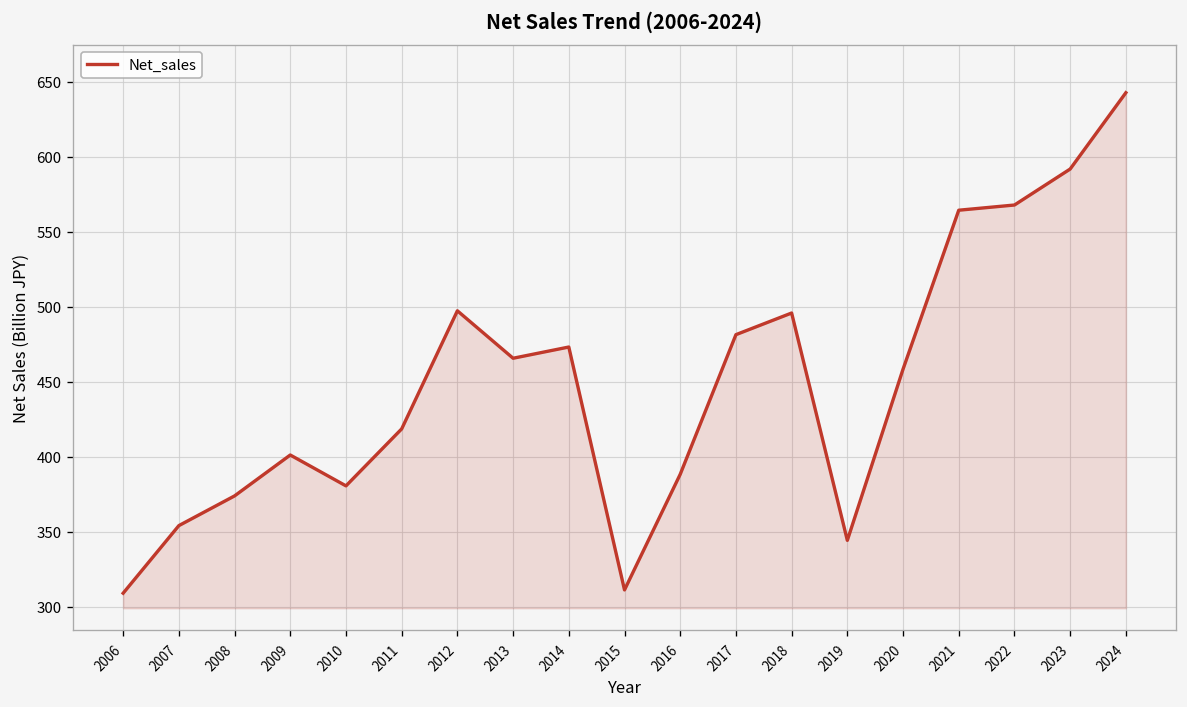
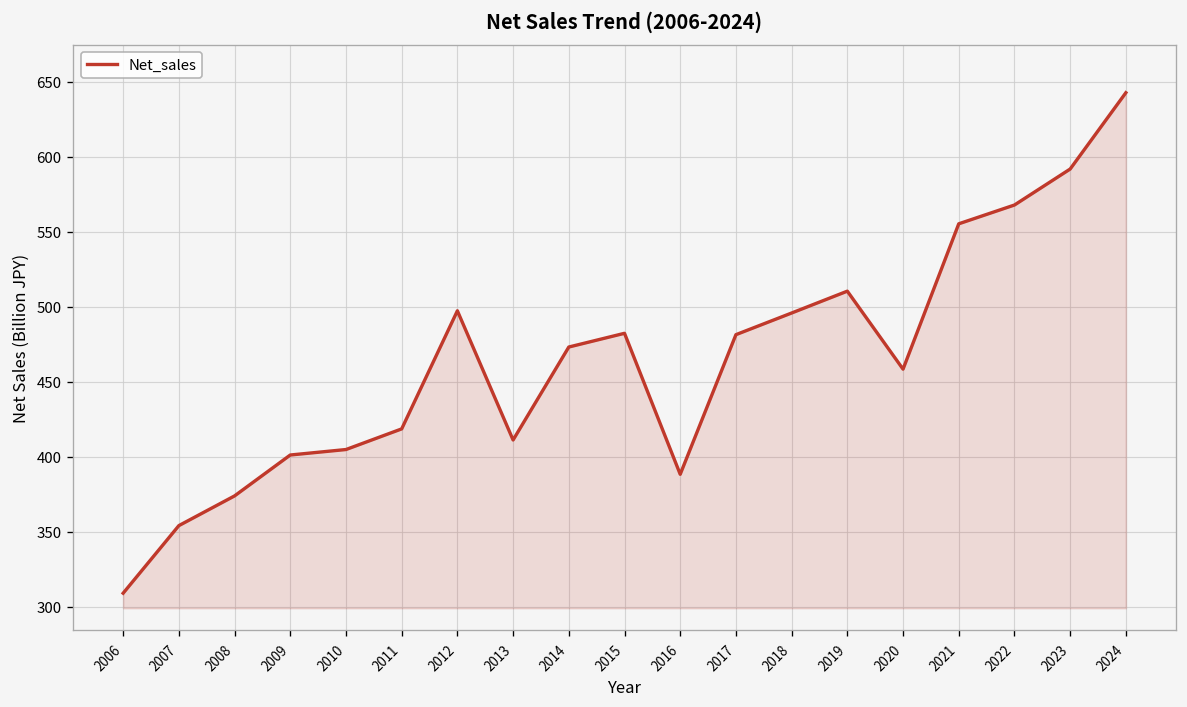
2010: 381 -> 405
2013: 466 -> 411
2015: 311 -> 482
2019: 344 -> 510
2021: 564 -> 555
